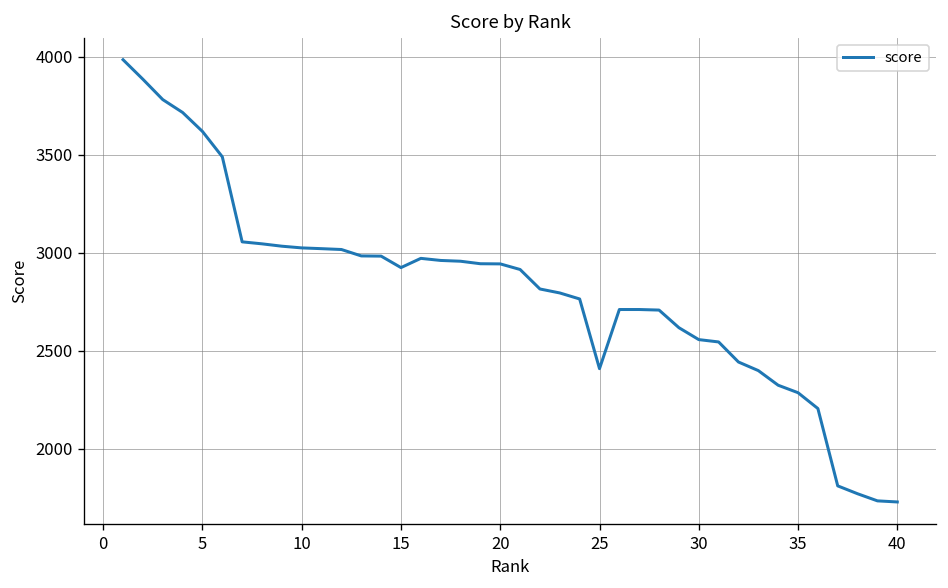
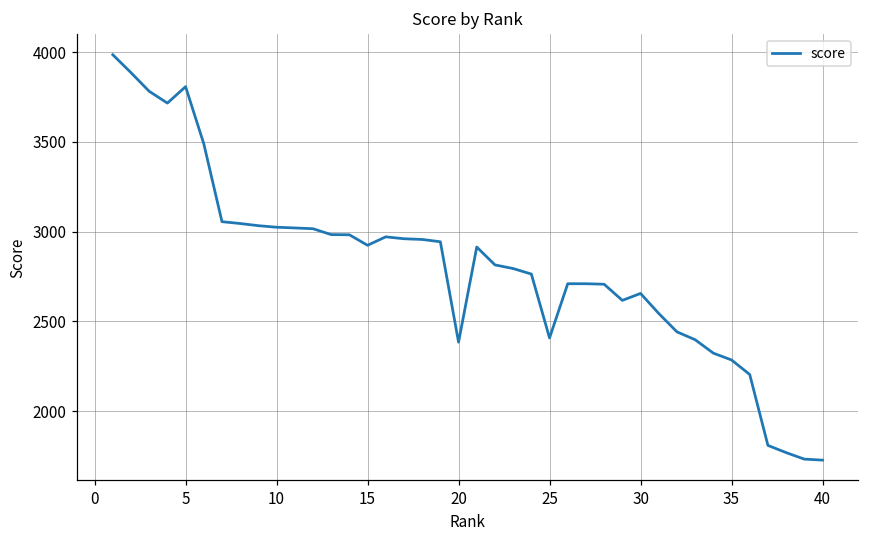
5: 3620 -> 3810
20: 2940 -> 2380
30: 2560 -> 2660
